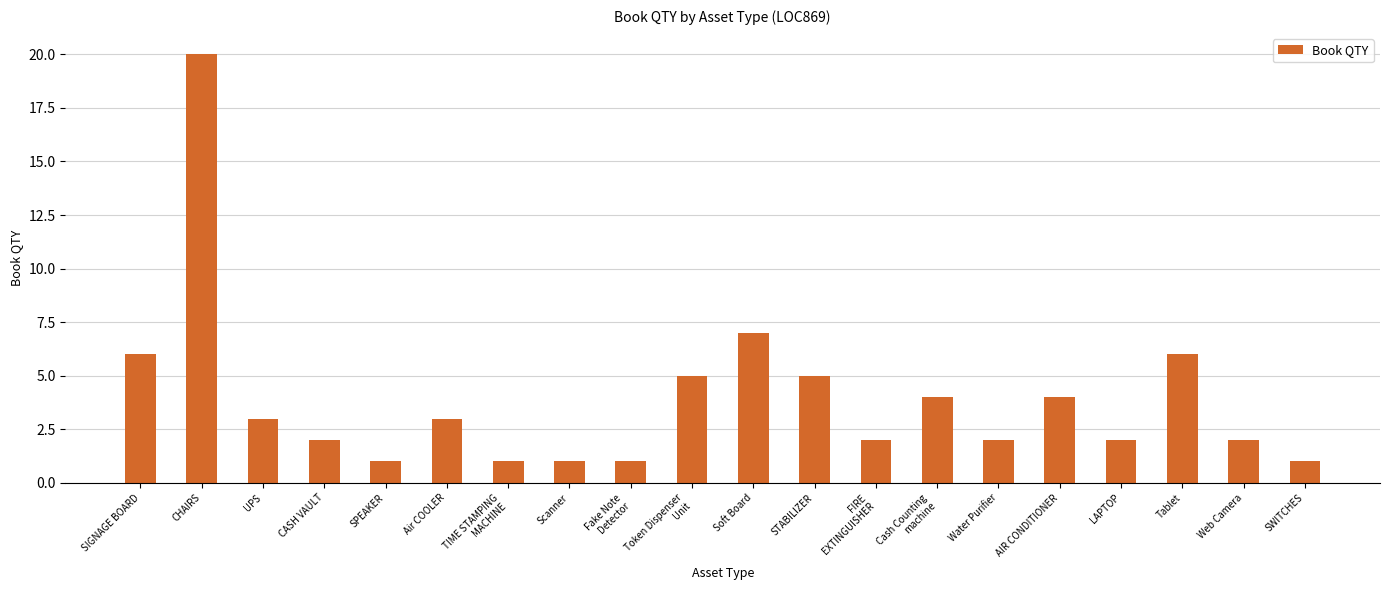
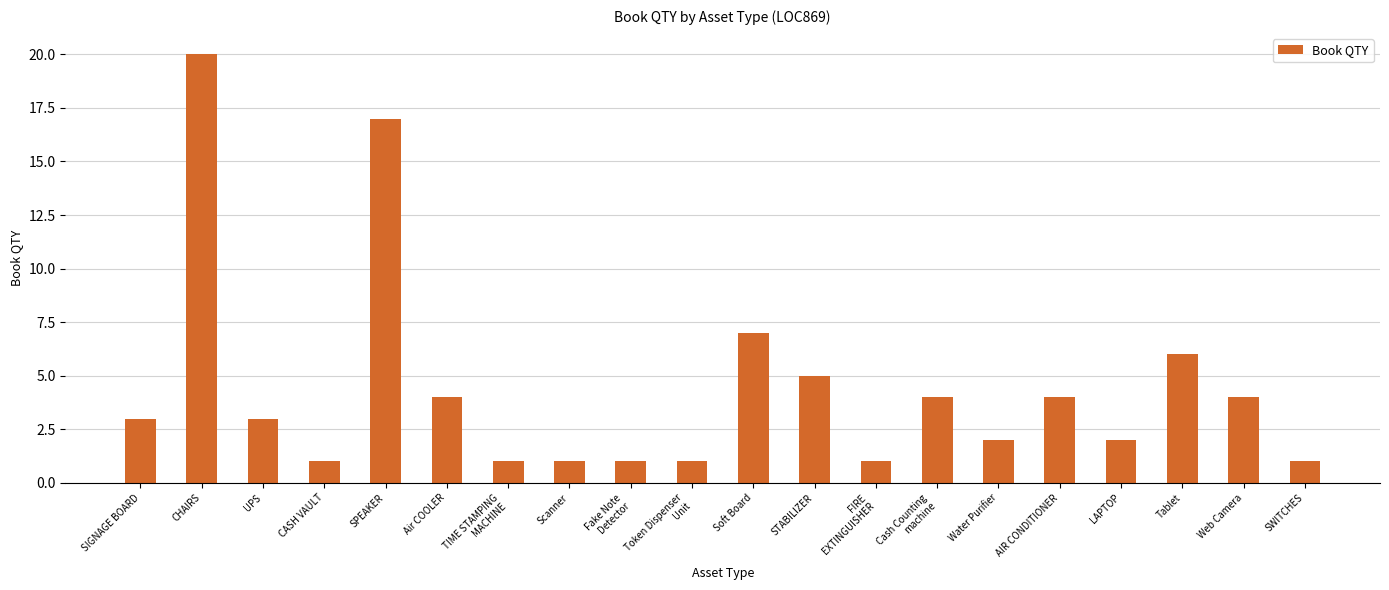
SIGNAGE BOARD: 6 -> 3
CASH VAULT: 2 -> 1
SPEAKER: 1 -> 17
Air COOLER: 3 -> 4
Token Dispenser Unit: 5 -> 1
FIRE EXTINGUISHER: 2 -> 1
Web Camera: 2 -> 4
